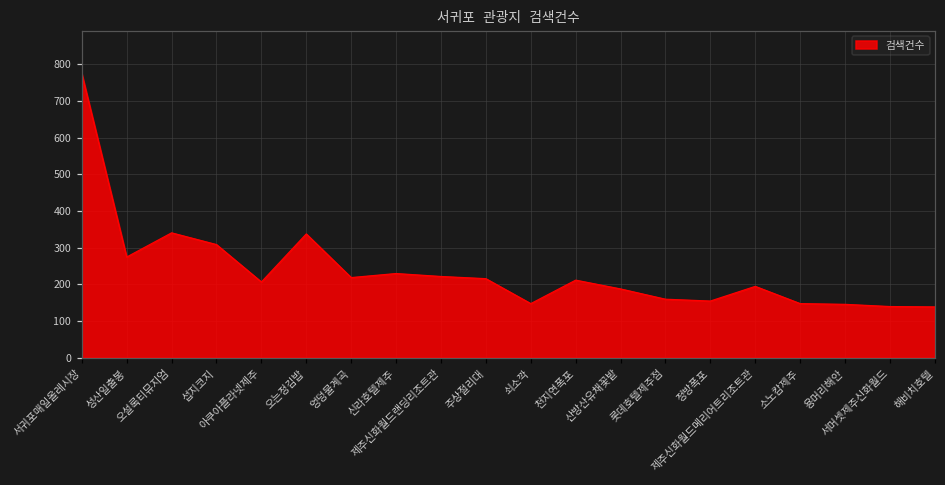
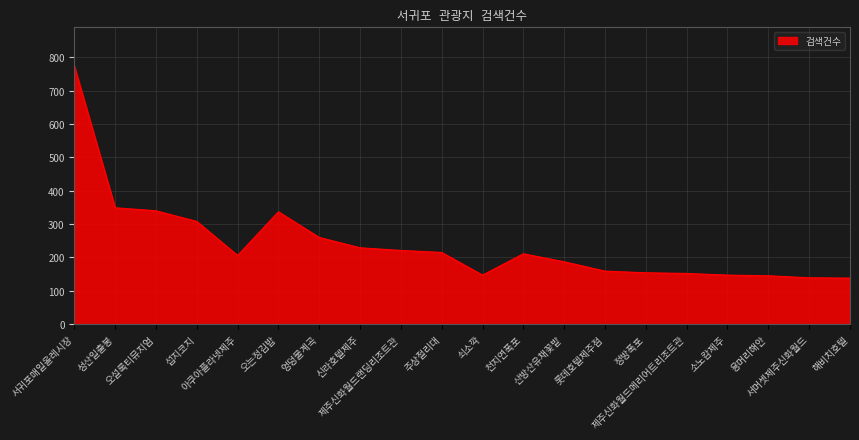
성산일출봉: 270 -> 350
엉덩물계곡: 220 -> 260
제주신화월드메리어트리조트관: 190 -> 150
